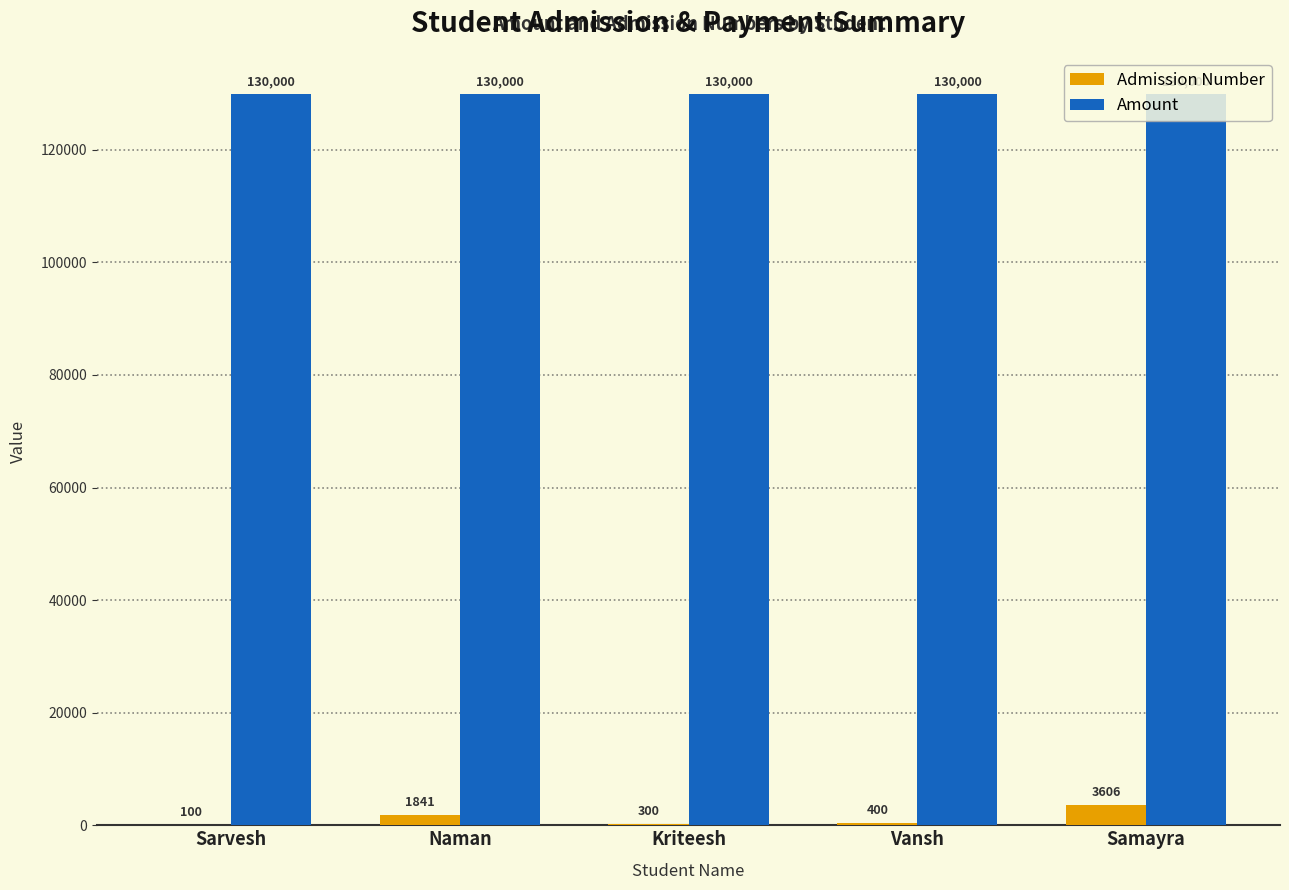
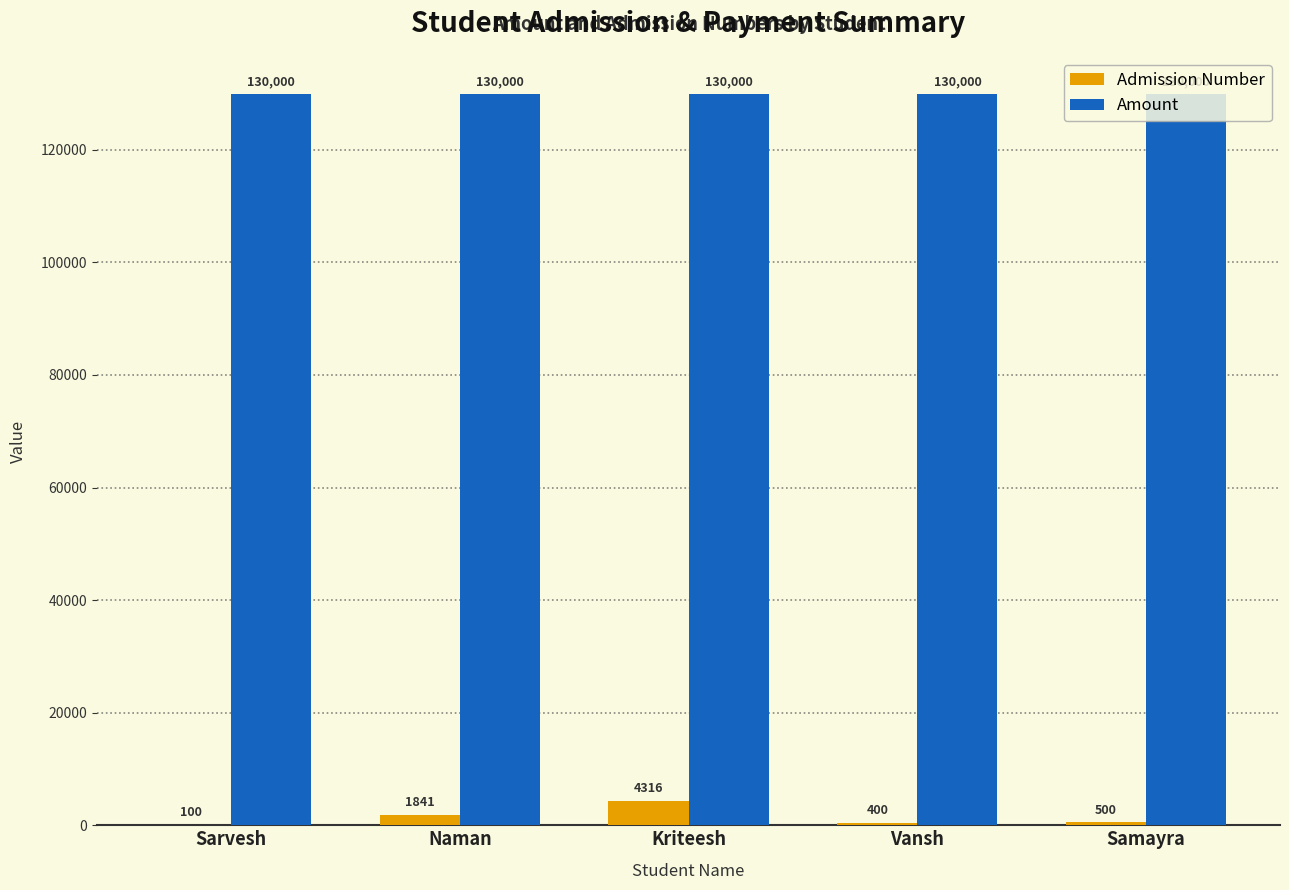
Admission Number, Kriteesh: 300 -> 4316
Admission Number, Samayra: 3606 -> 500
